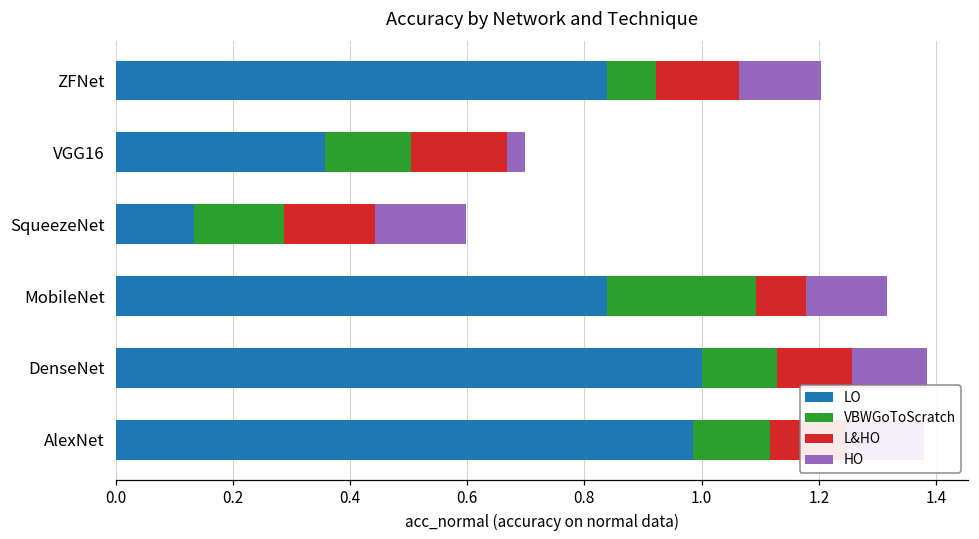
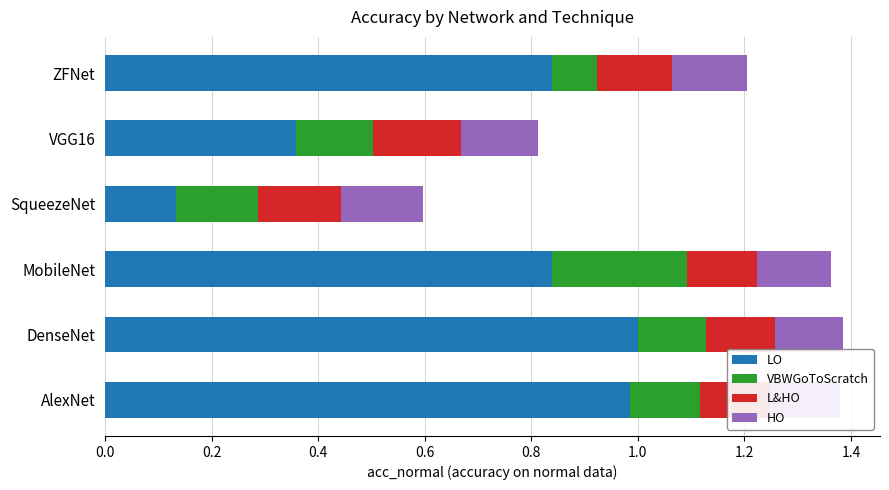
HO, VGG16: 0.03 -> 0.15
L&HO, MobileNet: 0.08 -> 0.13
